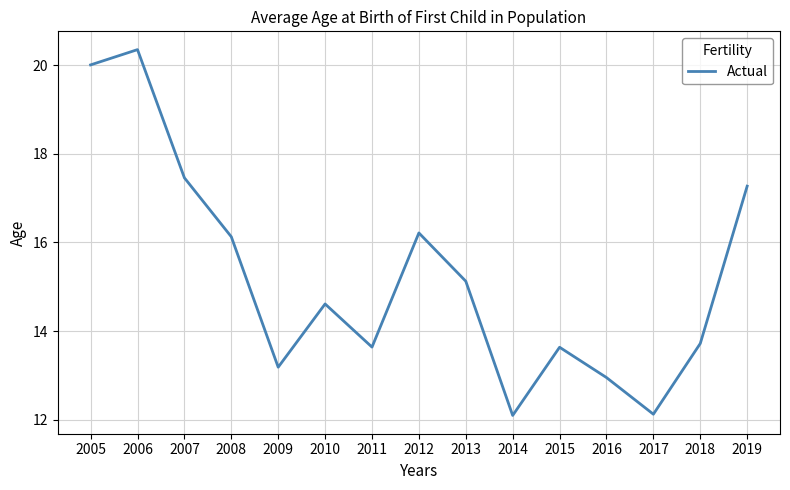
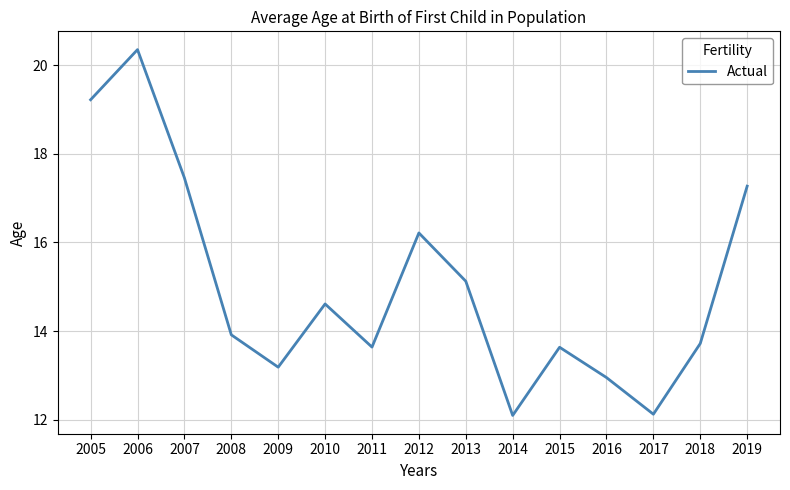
2005: 20.0 -> 19.2
2008: 16.1 -> 13.9
